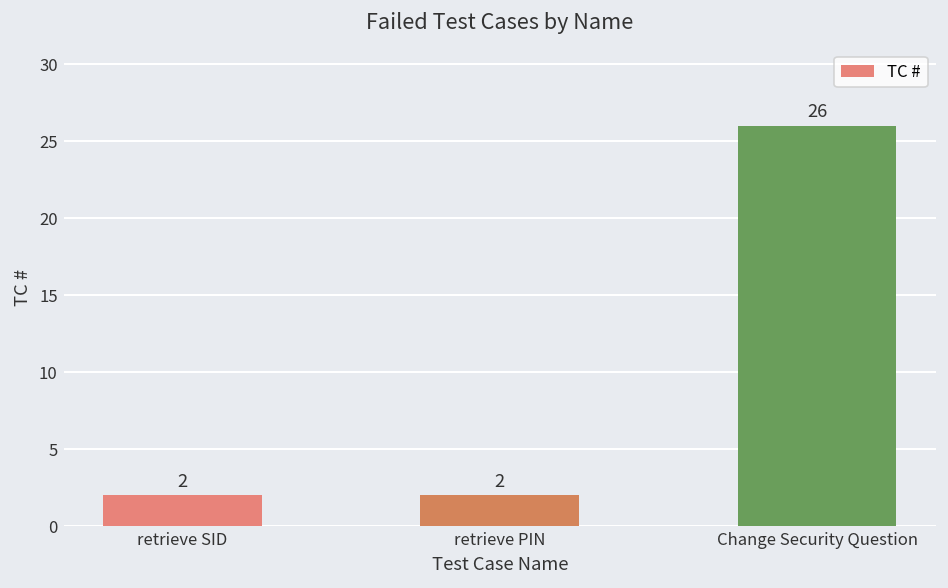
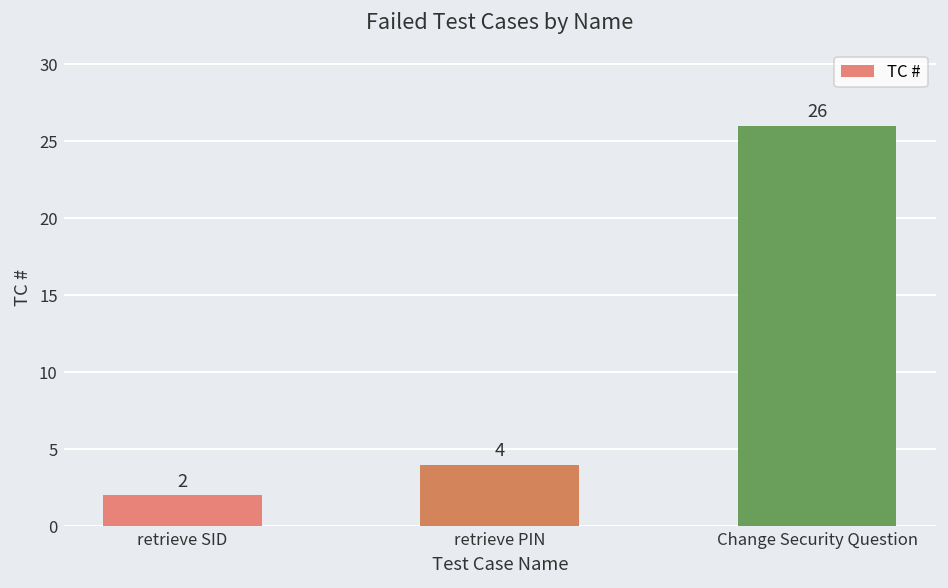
retrieve PIN: 2 -> 4
